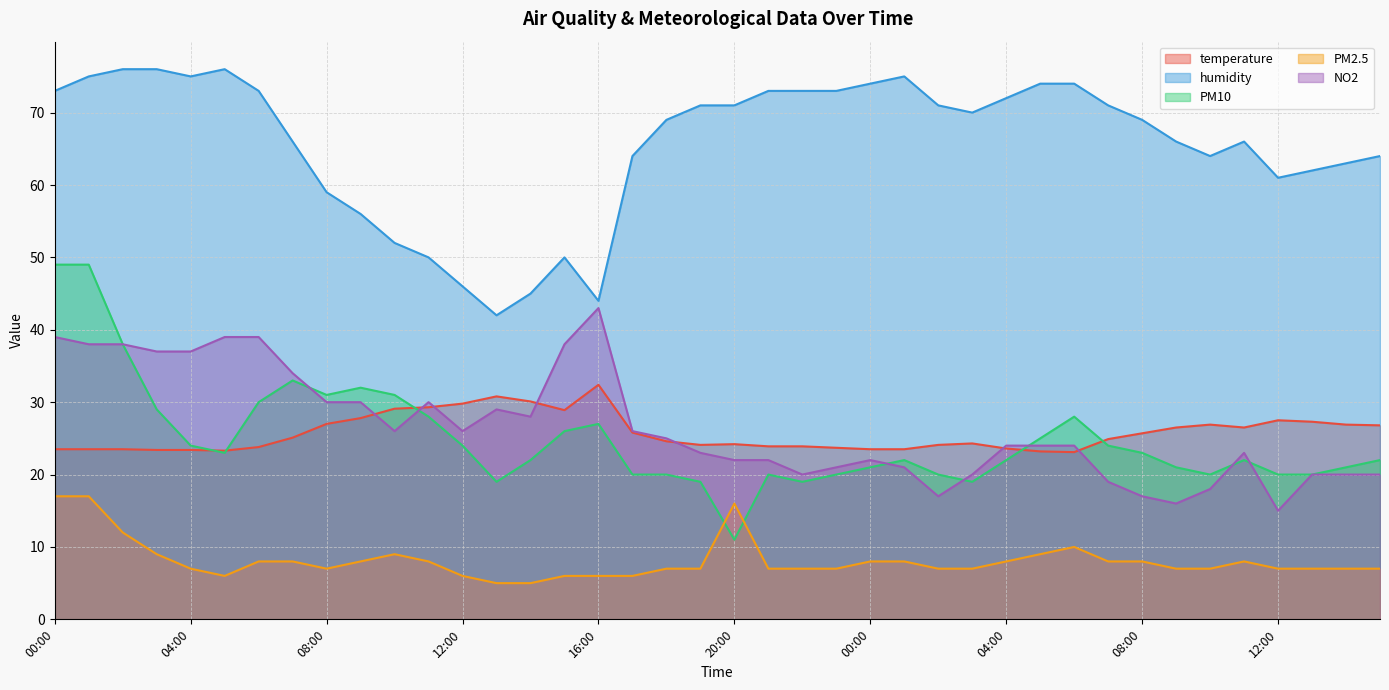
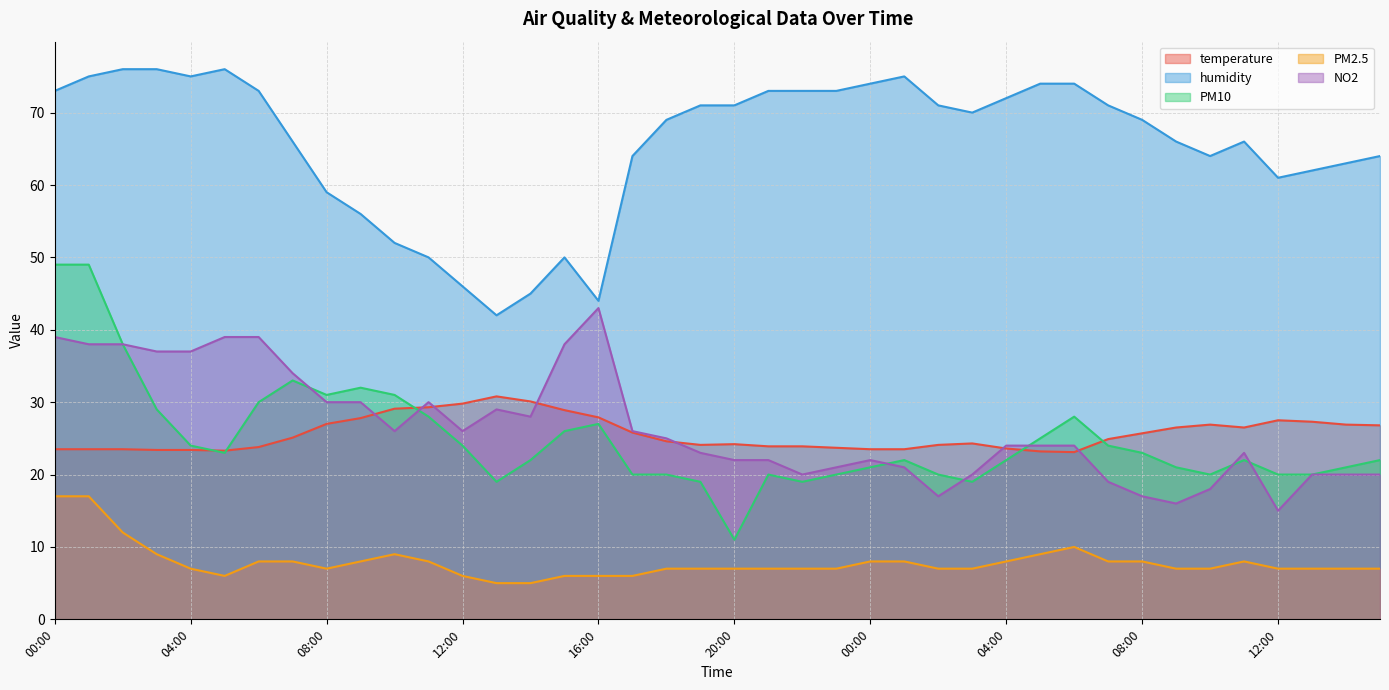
temperature, 16:00: 32 -> 28
PM2.5, 20:00: 16 -> 7
